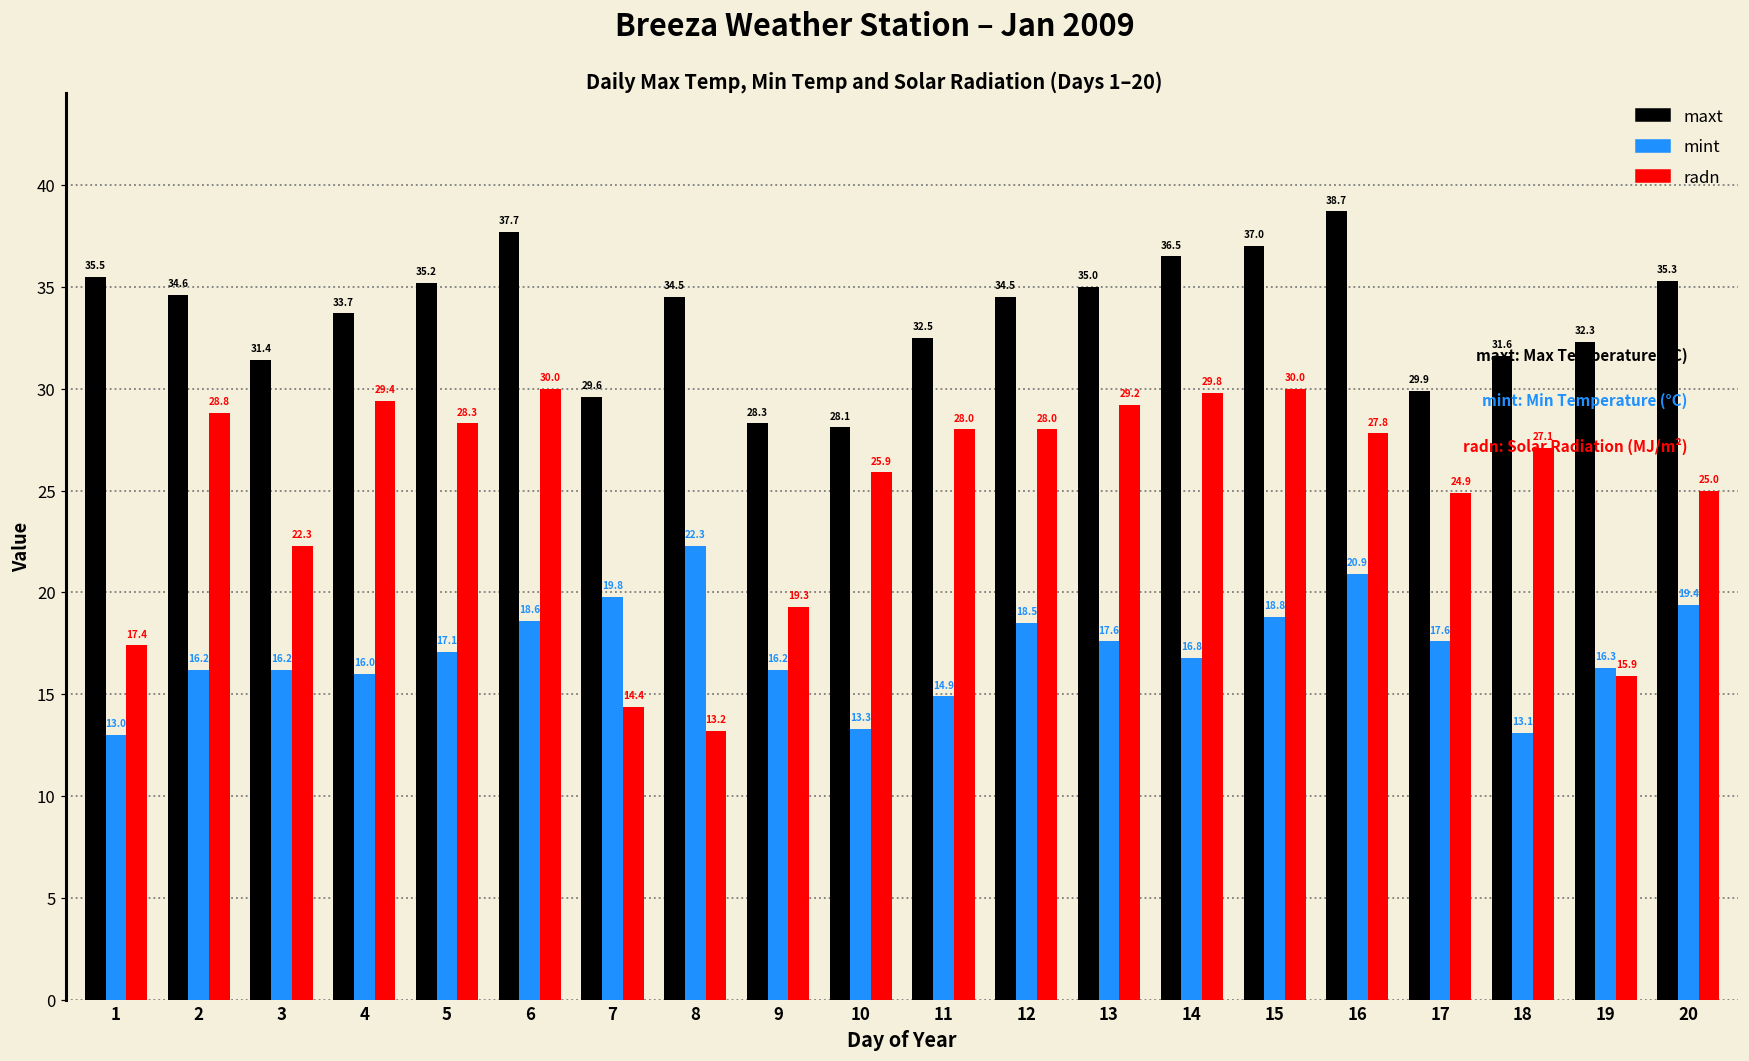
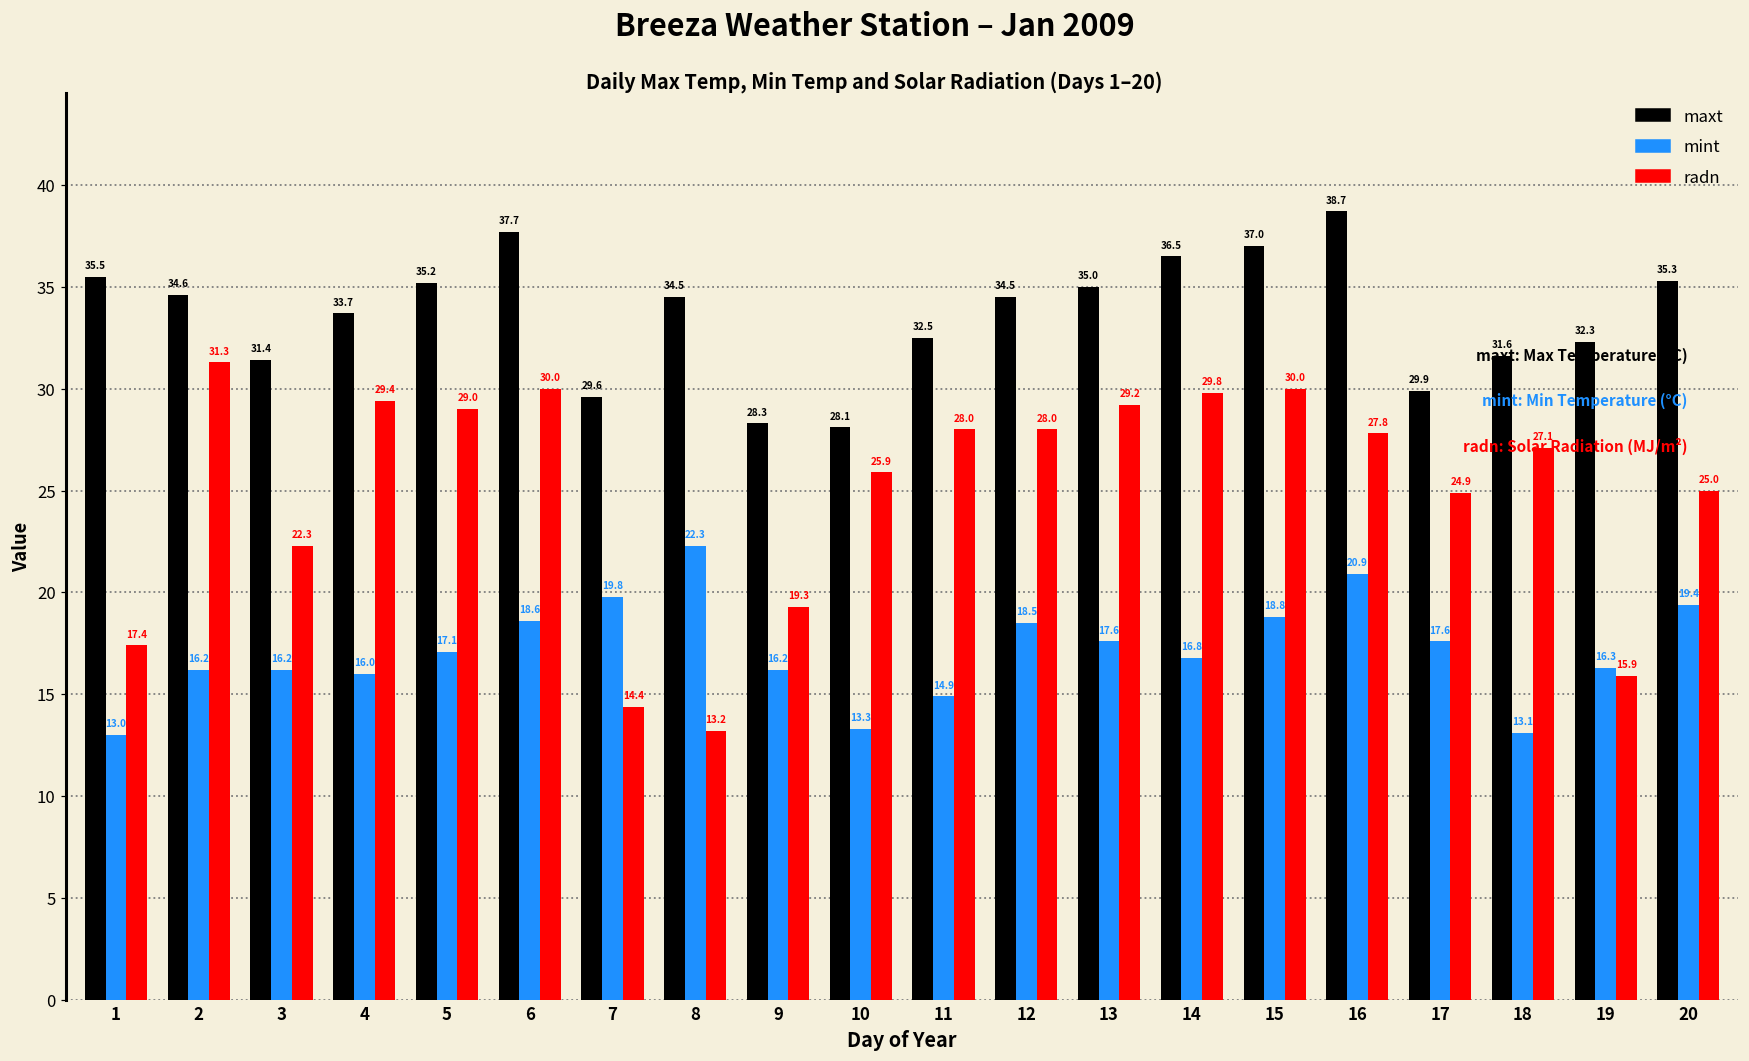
radn, 2: 28.8 -> 31.3
radn, 5: 28.3 -> 29.0
